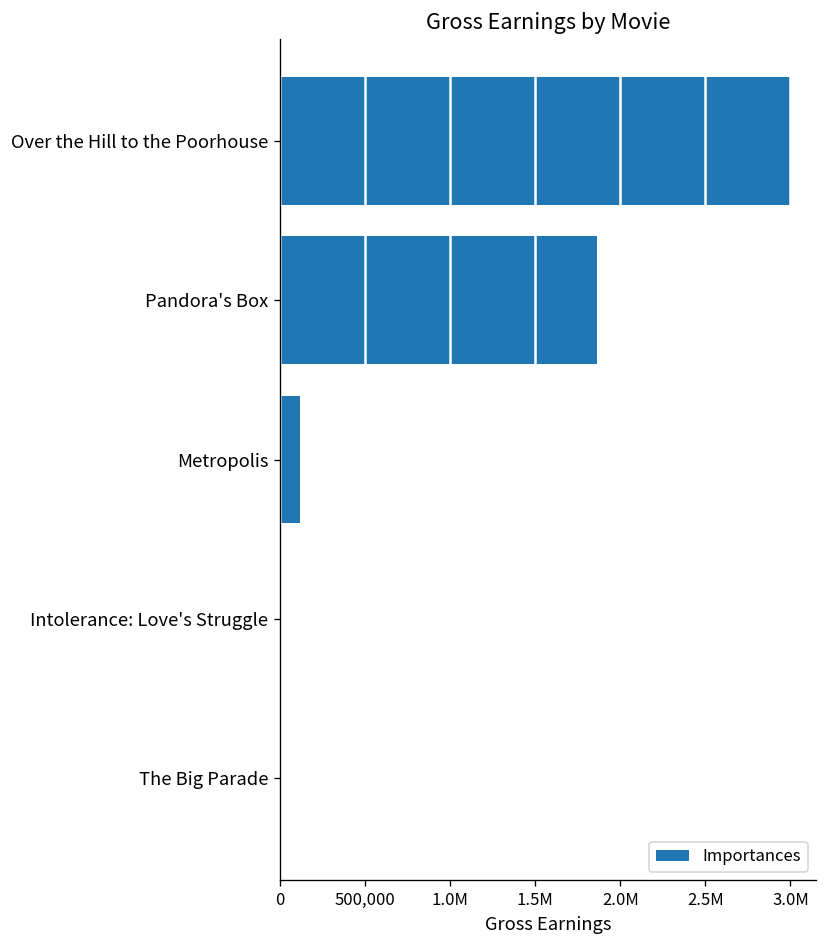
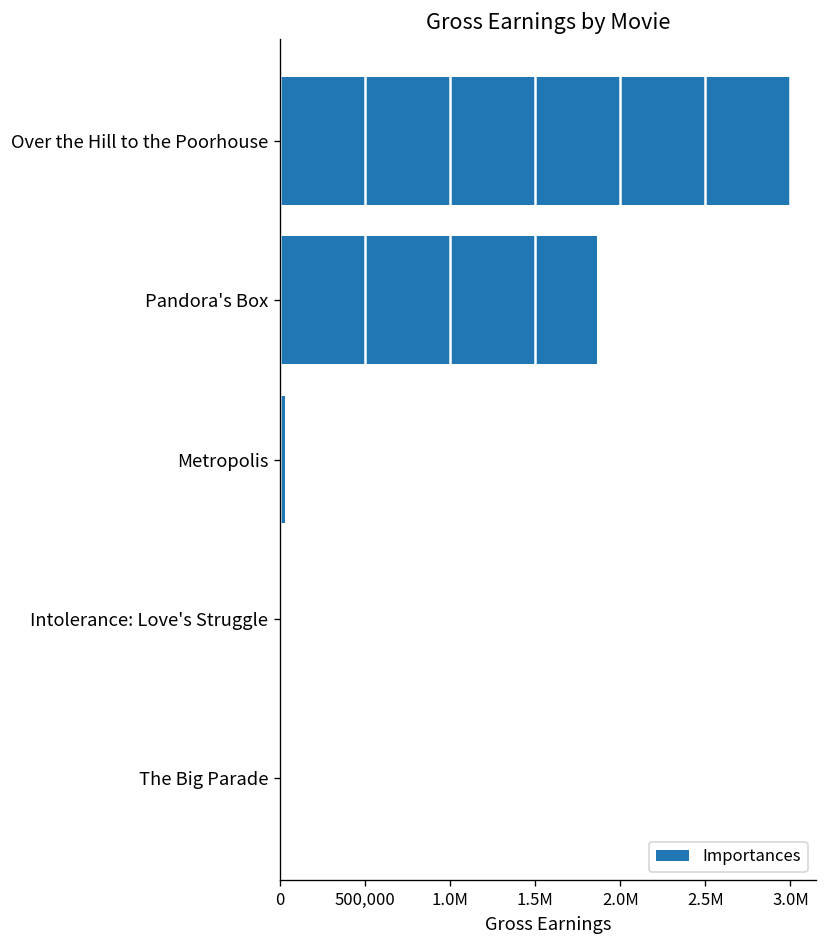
Metropolis: 120,000 -> 30,000
